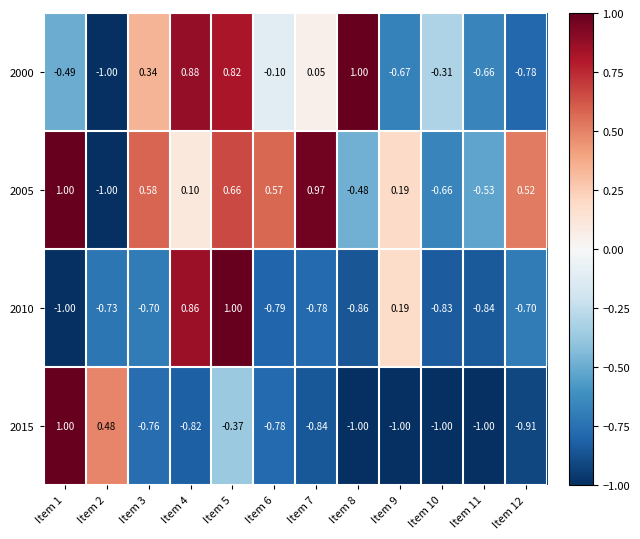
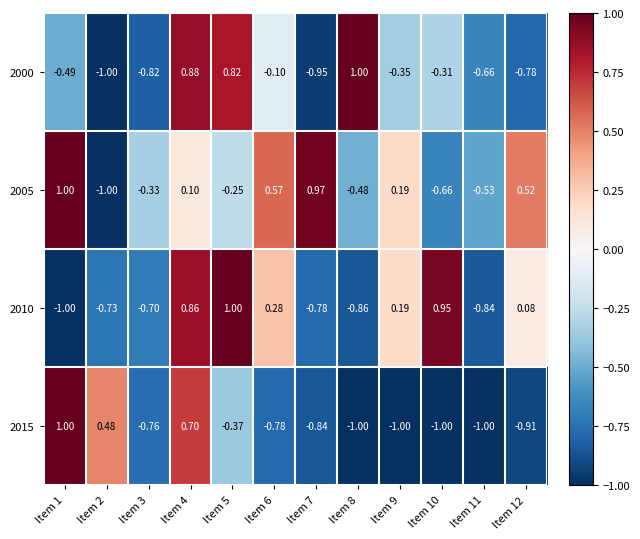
2000, Item 3: 0.34 -> -0.82
2000, Item 7: 0.05 -> -0.95
2000, Item 9: -0.67 -> -0.35
2005, Item 3: 0.58 -> -0.33
2005, Item 5: 0.66 -> -0.25
2010, Item 6: -0.79 -> 0.28
2010, Item 10: -0.83 -> 0.95
2010, Item 12: -0.70 -> 0.08
2015, Item 4: -0.82 -> 0.70
